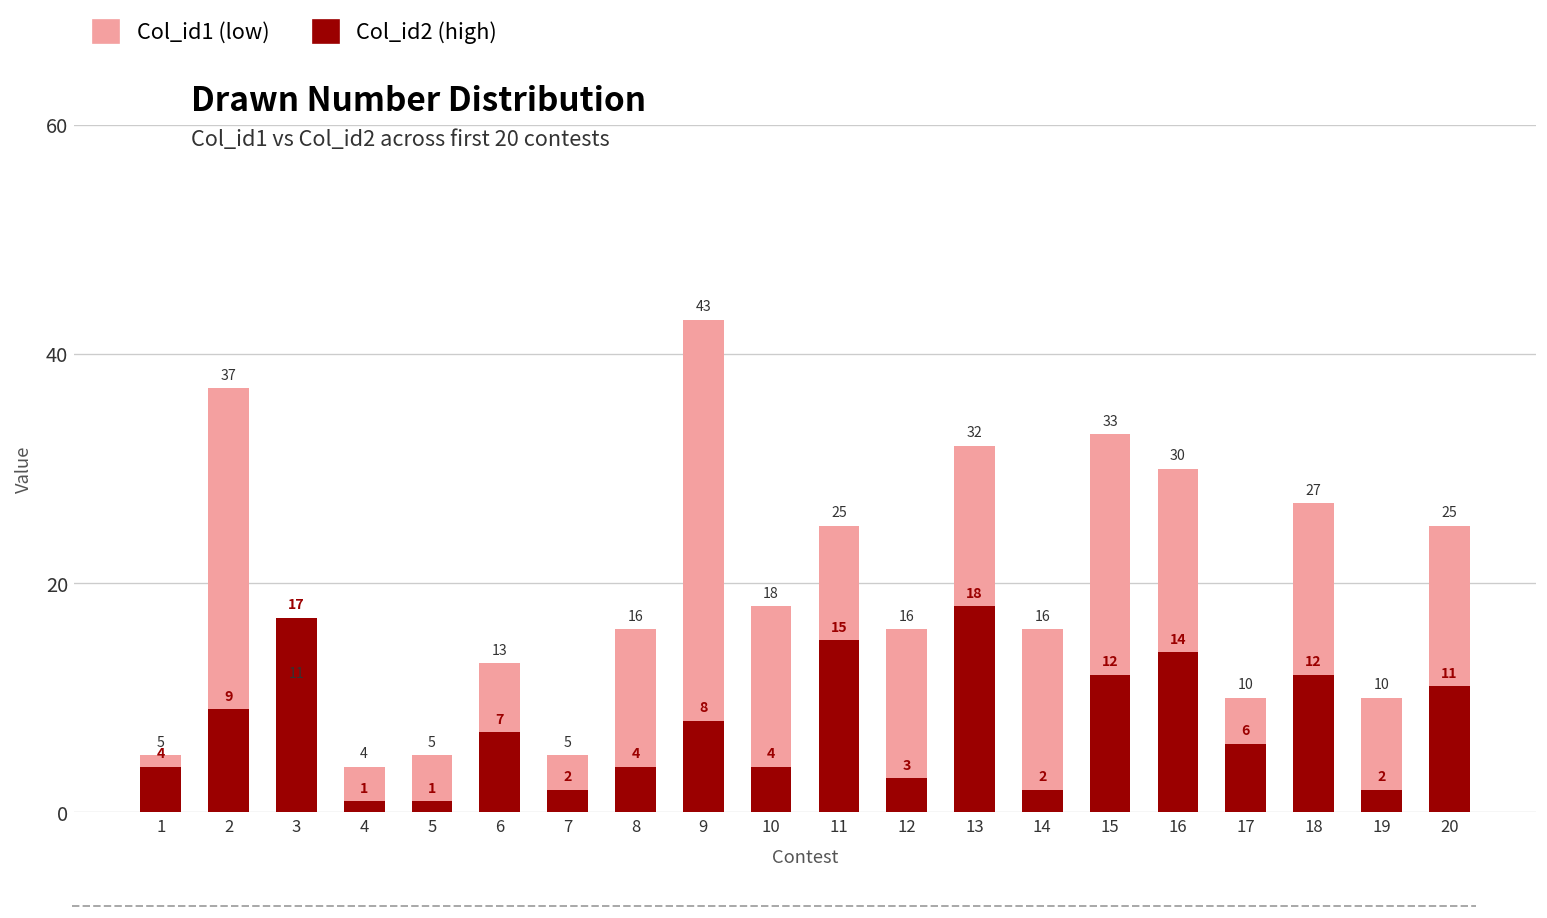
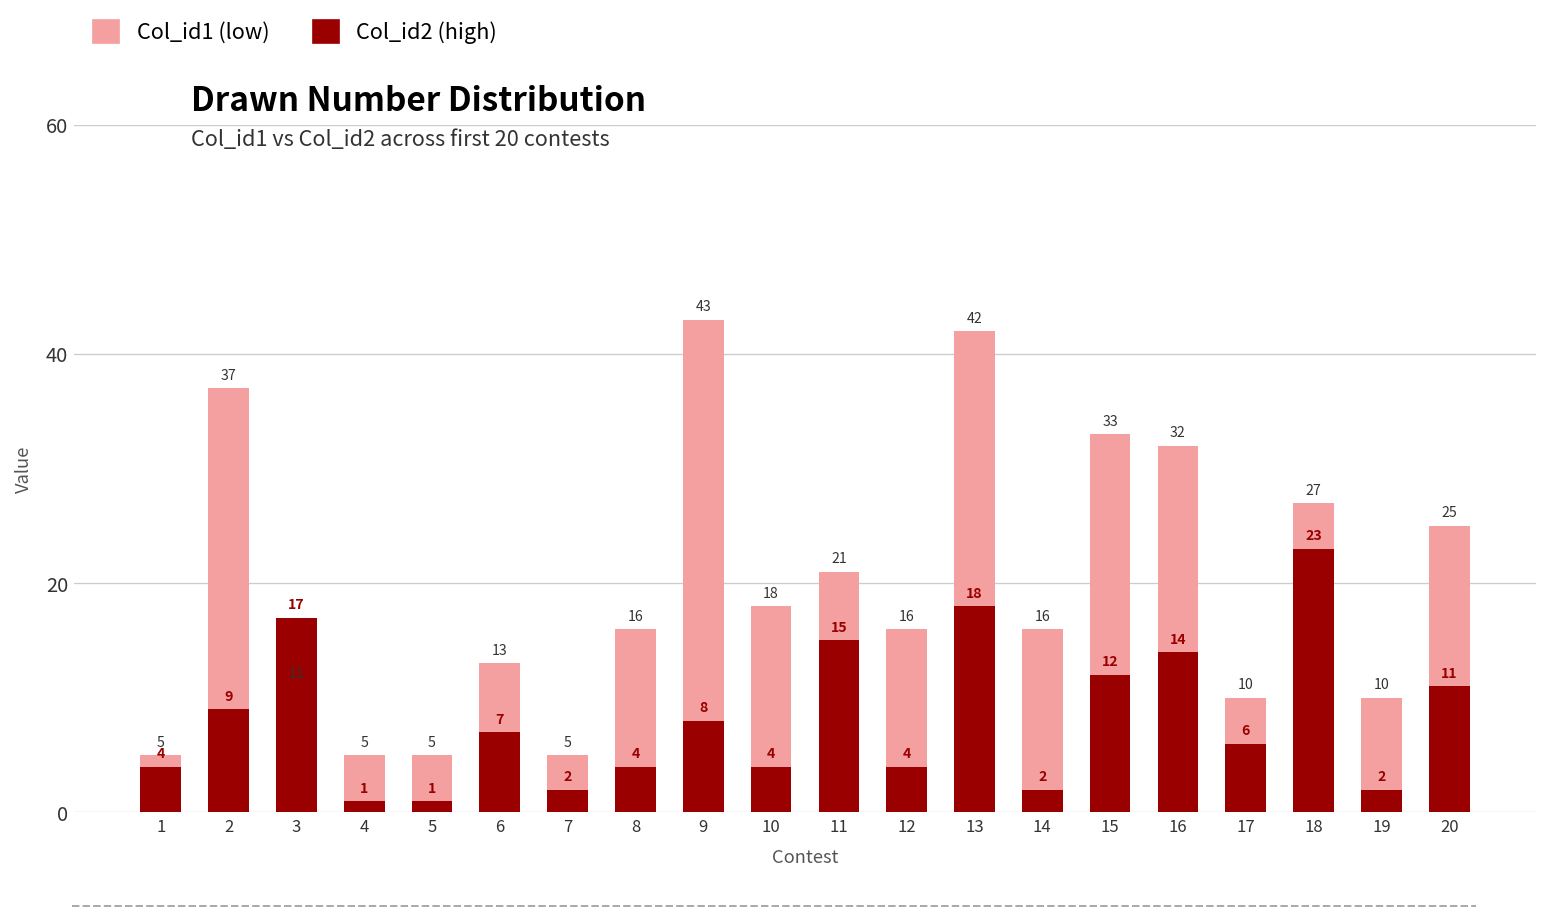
Col_id1 (low), 4: 4 -> 5
Col_id1 (low), 11: 25 -> 21
Col_id2 (high), 12: 3 -> 4
Col_id1 (low), 13: 32 -> 42
Col_id1 (low), 16: 30 -> 32
Col_id2 (high), 18: 12 -> 23
